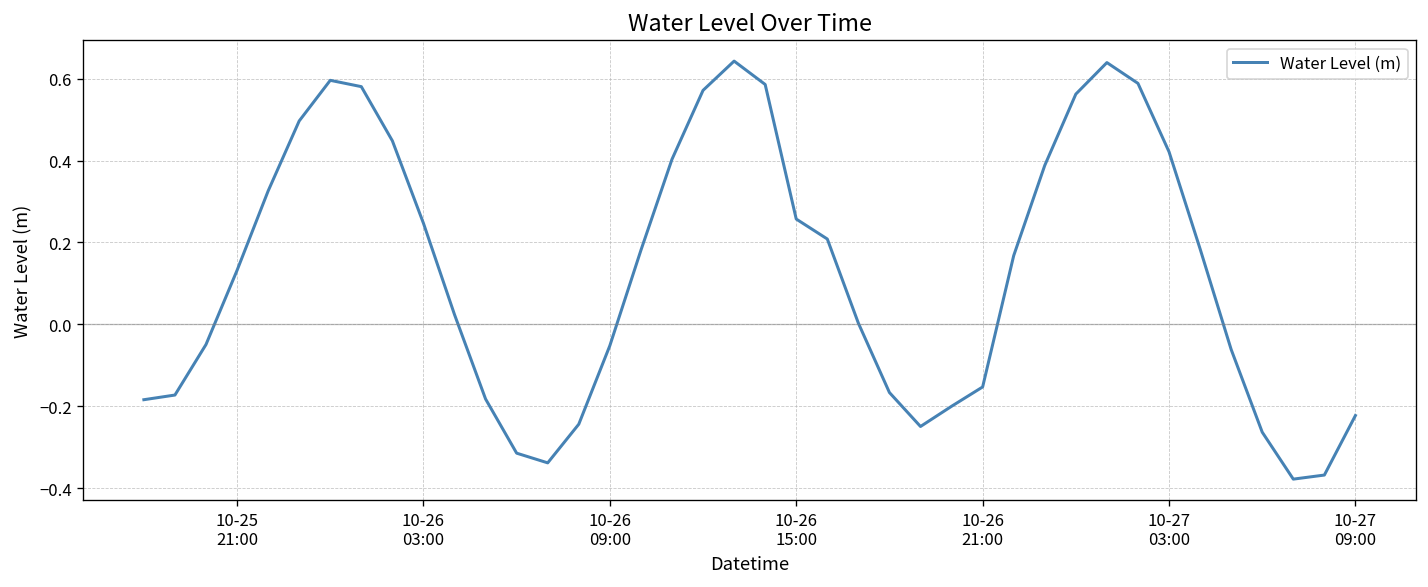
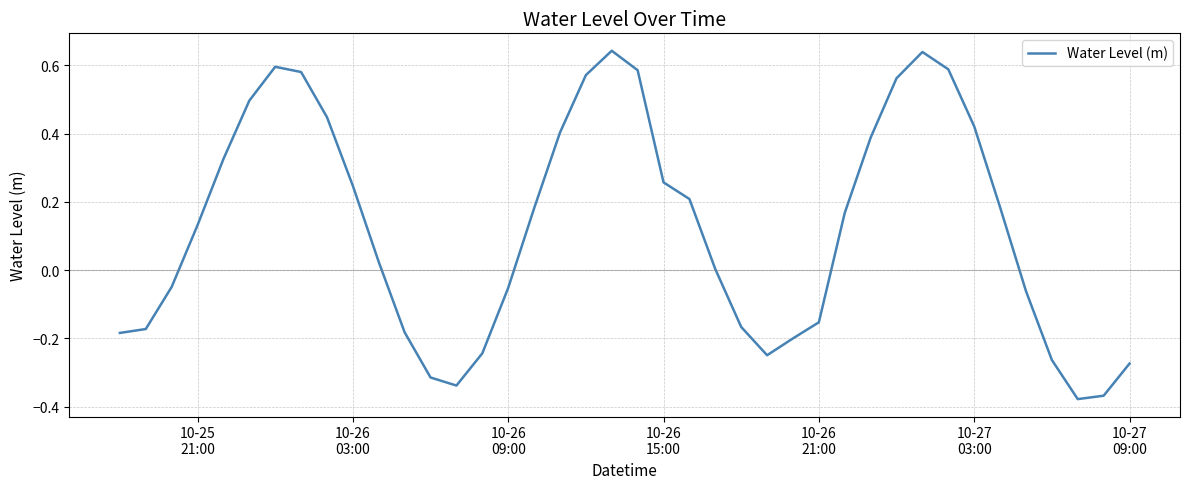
10-27 09:00: -0.22 -> -0.27
